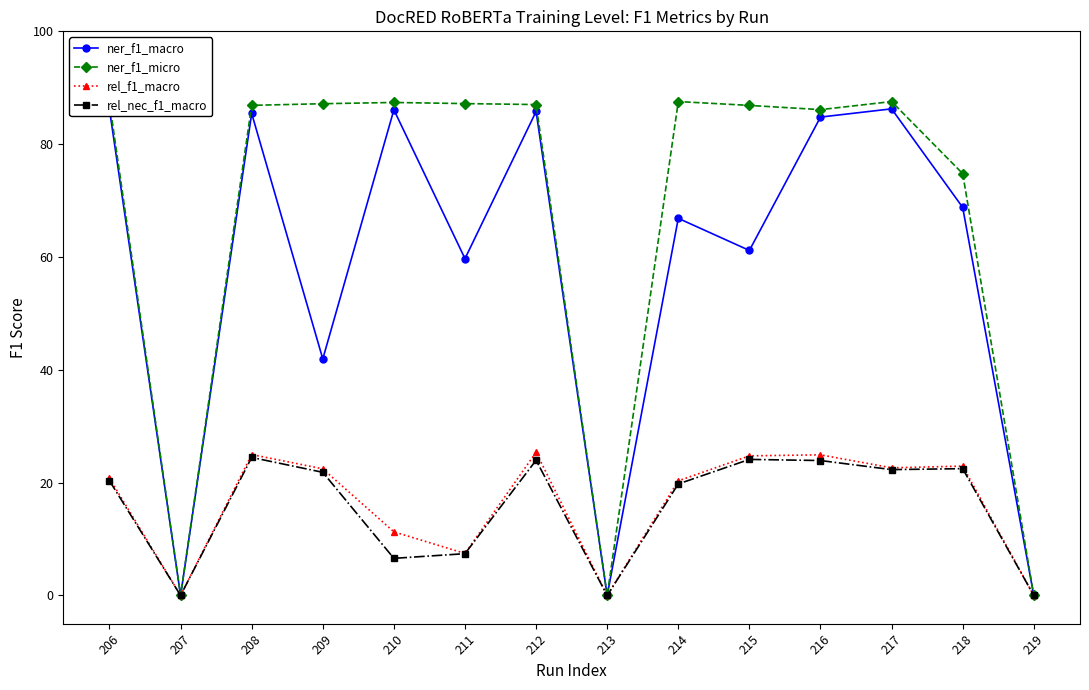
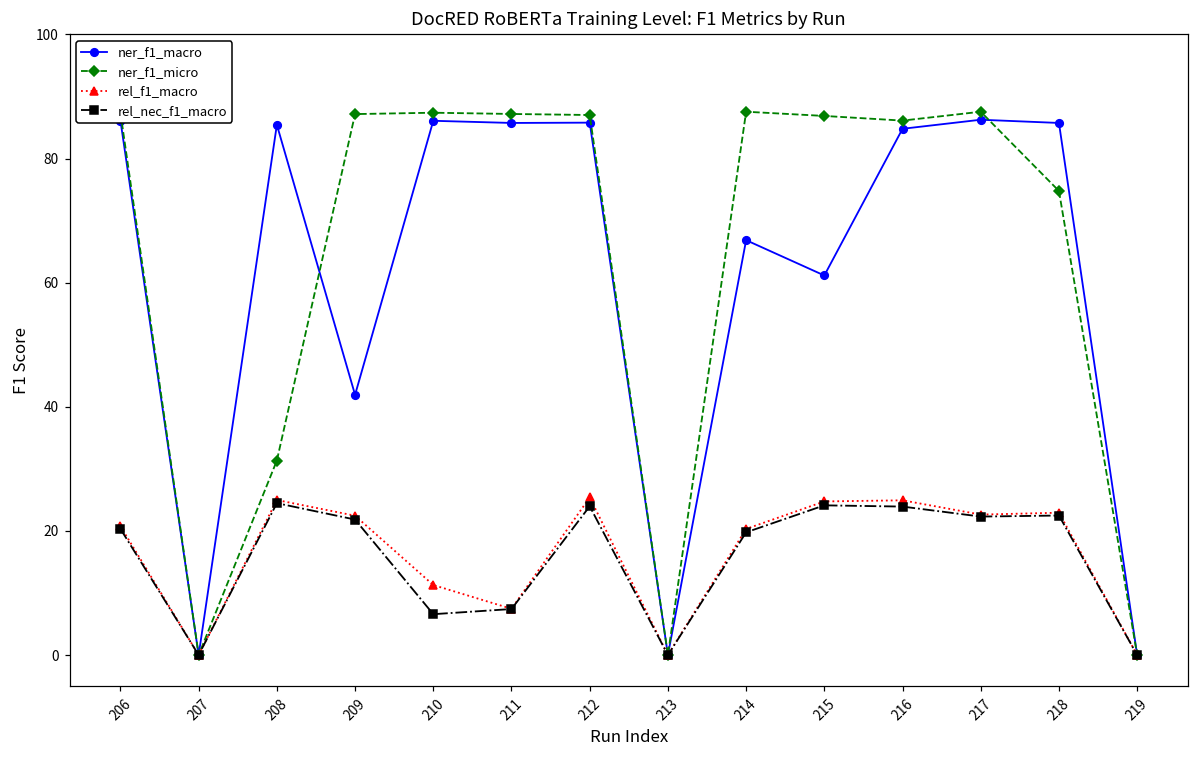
ner_f1_micro, 208: 87 -> 31
ner_f1_macro, 211: 60 -> 86
ner_f1_macro, 218: 69 -> 86
